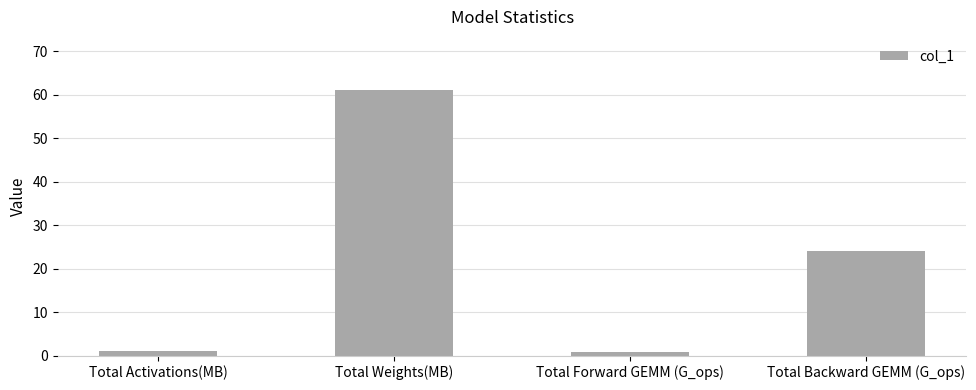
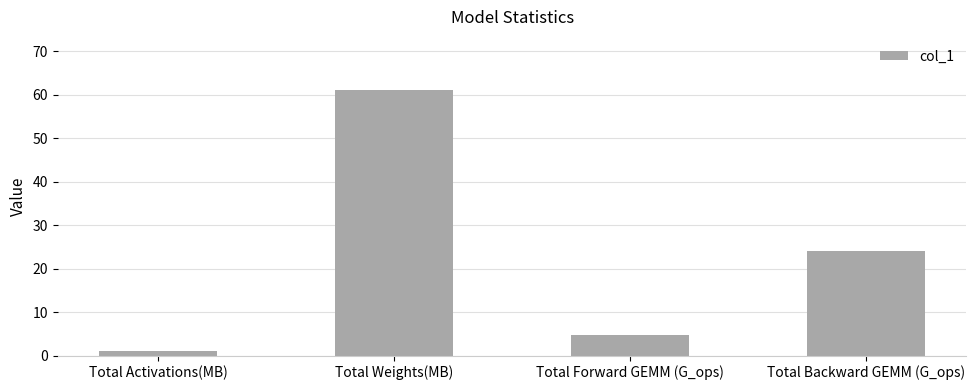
Total Forward GEMM (G_ops): 1 -> 5
